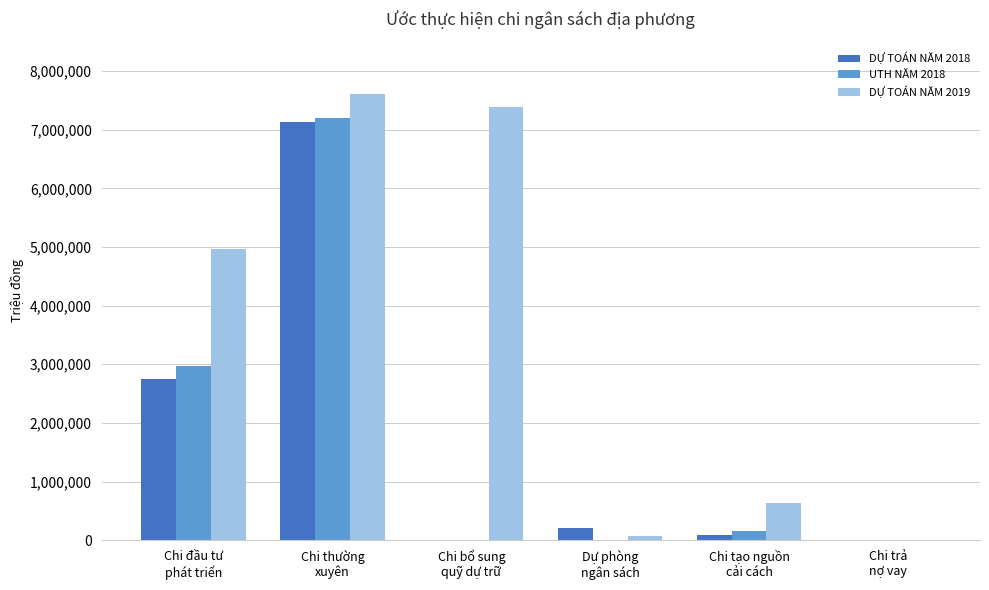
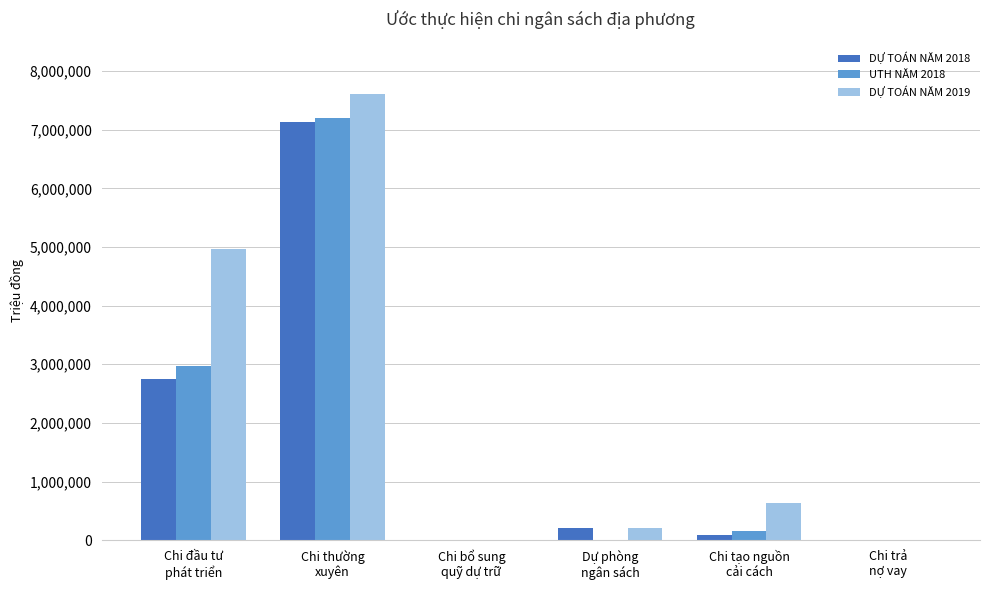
DỰ TOÁN NĂM 2019, Chi bổ sung quỹ dự trữ: 7,400,000 -> 0
DỰ TOÁN NĂM 2019, Dự phòng ngân sách: 100,000 -> 200,000
